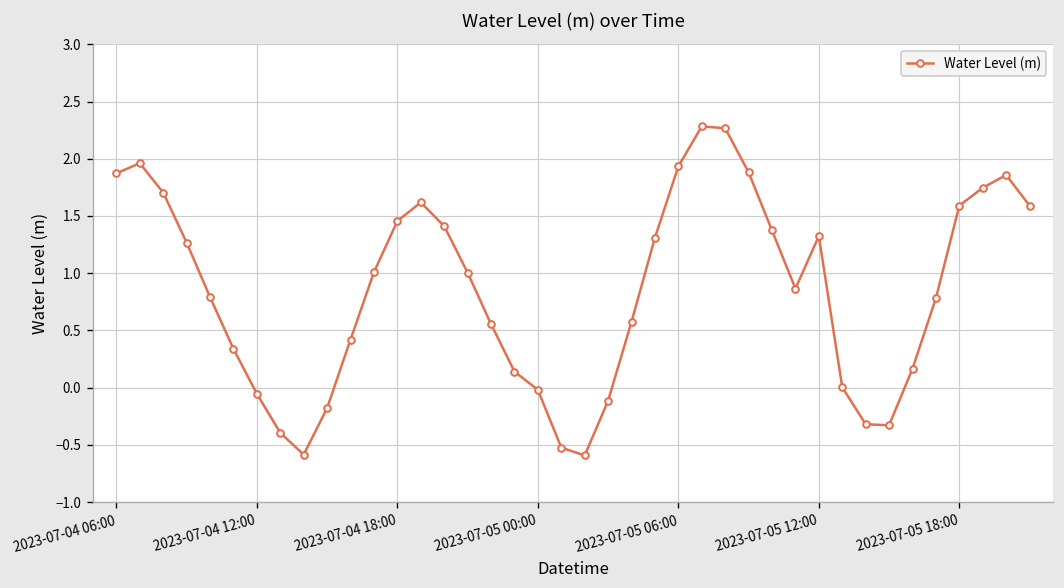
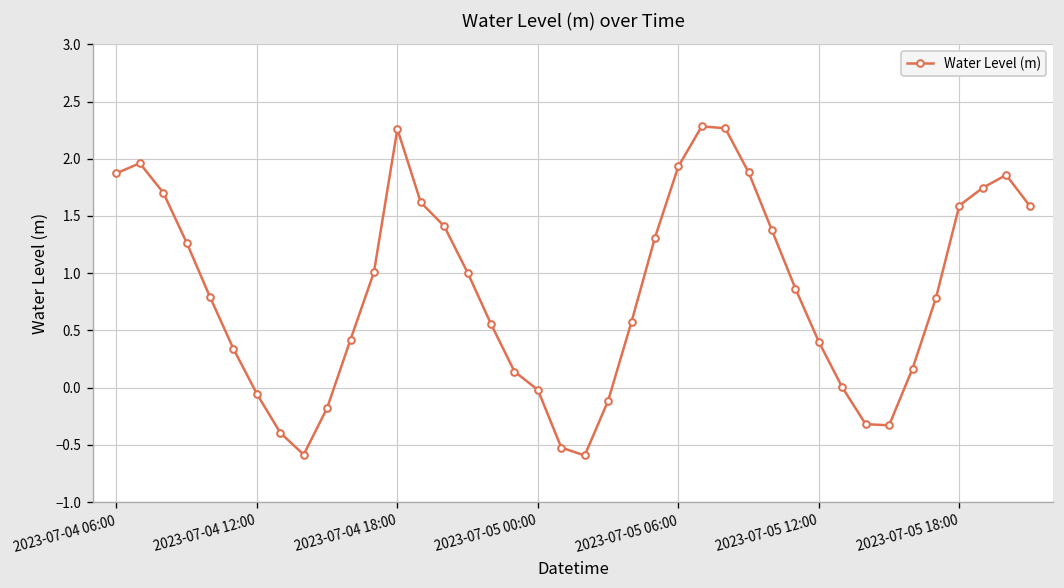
2023-07-04 18:00: 1.5 -> 2.3
2023-07-05 12:00: 1.3 -> 0.4
